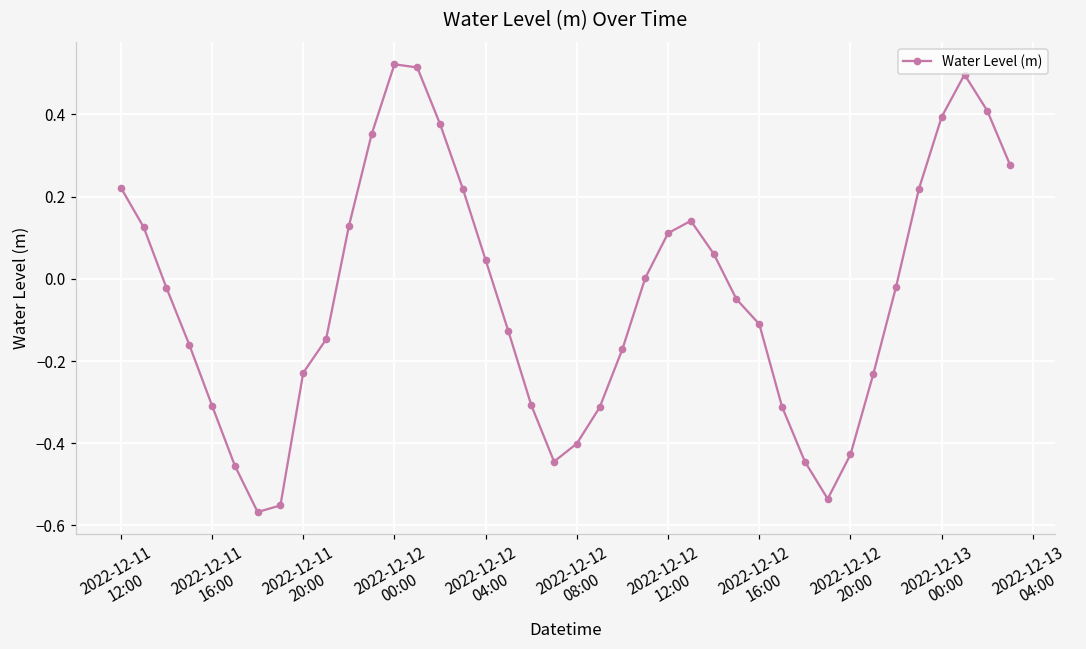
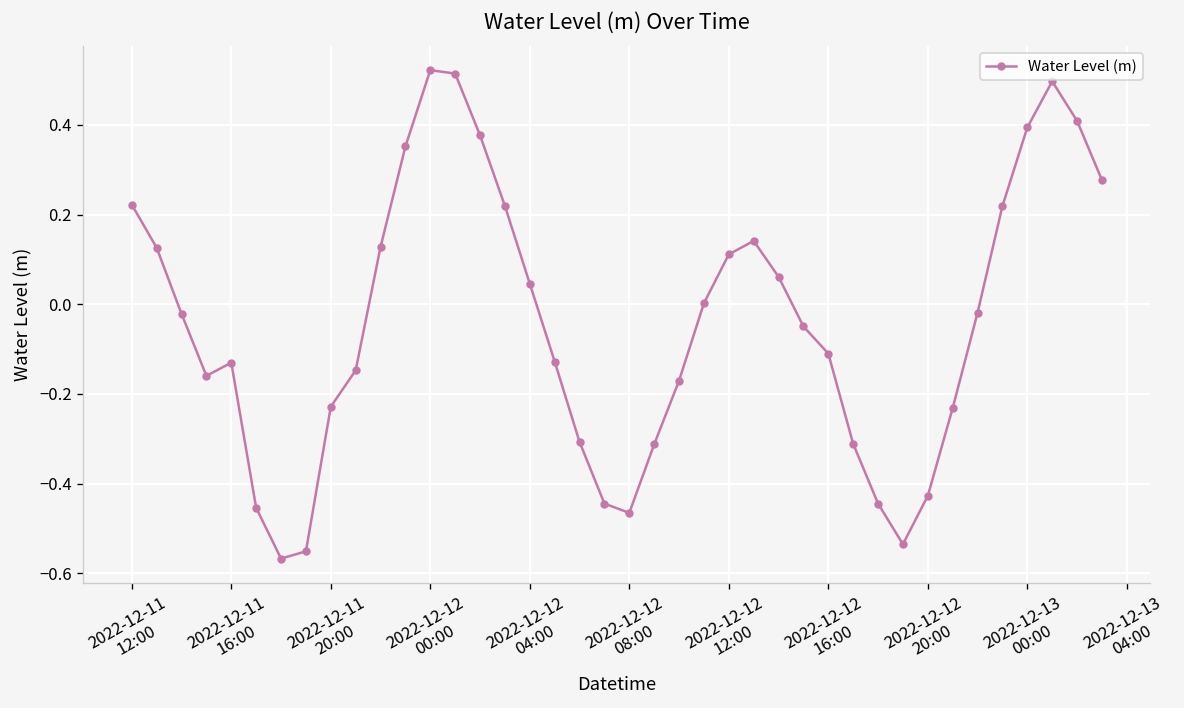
2022-12-11 16:00: -0.31 -> -0.13
2022-12-12 08:00: -0.40 -> -0.47
